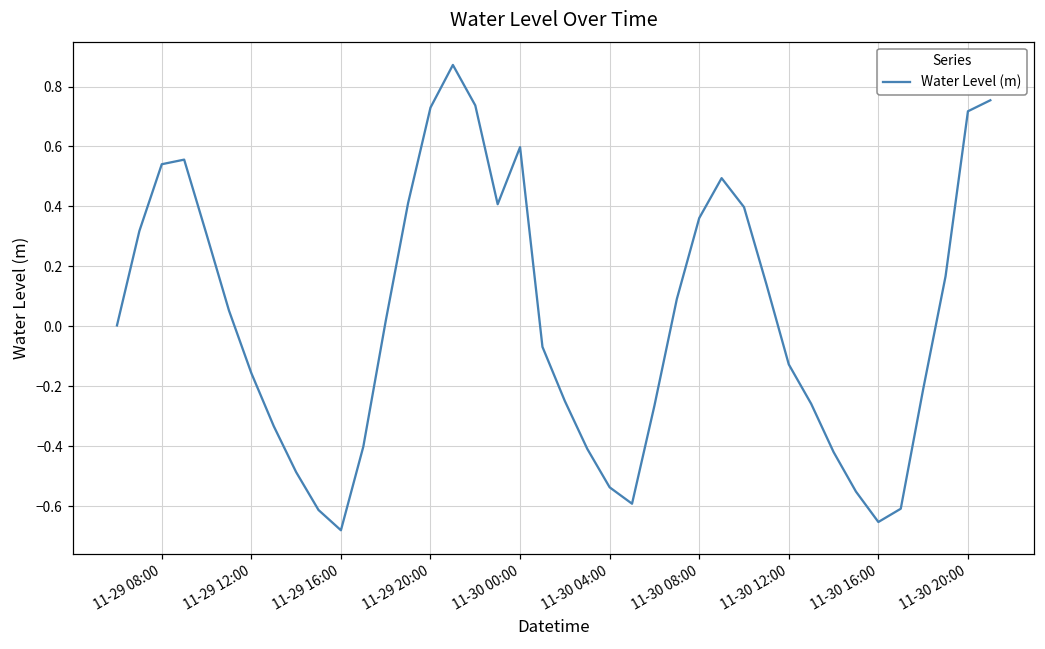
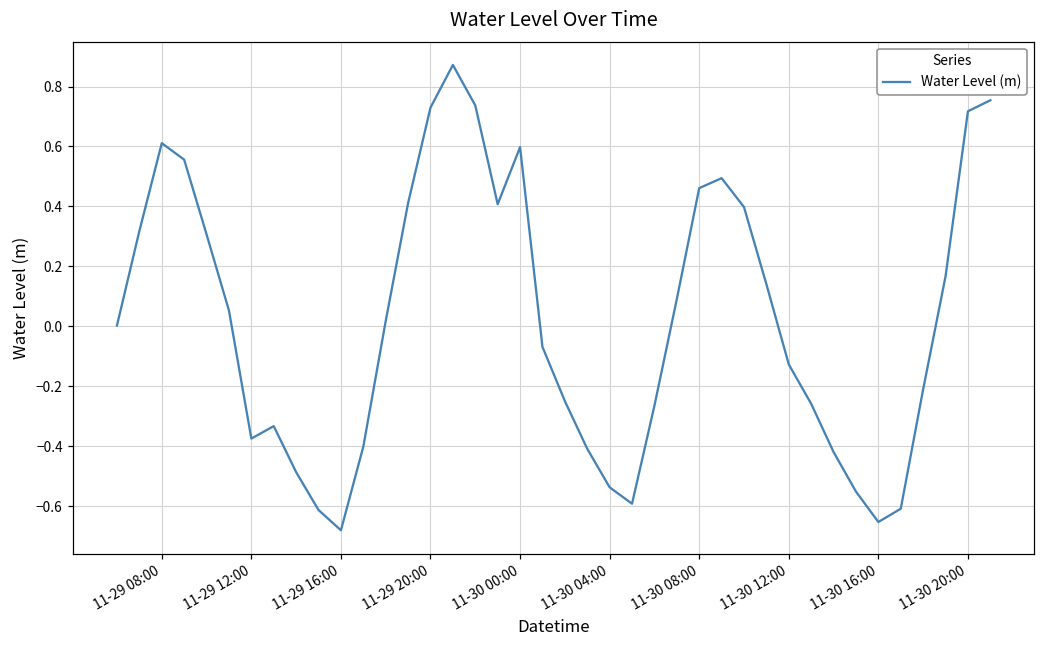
11-29 08:00: 0.54 -> 0.61
11-29 12:00: -0.16 -> -0.37
11-30 08:00: 0.36 -> 0.46
